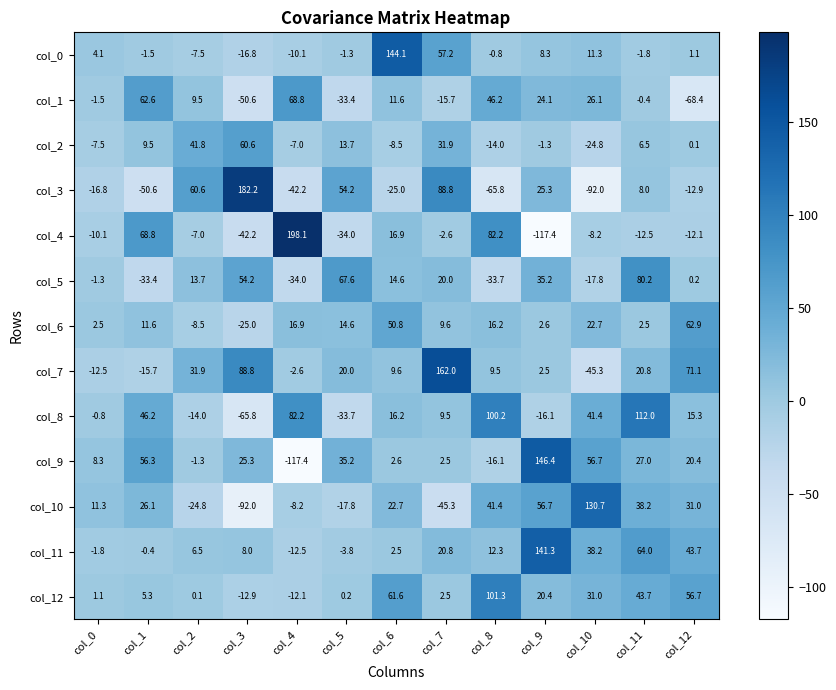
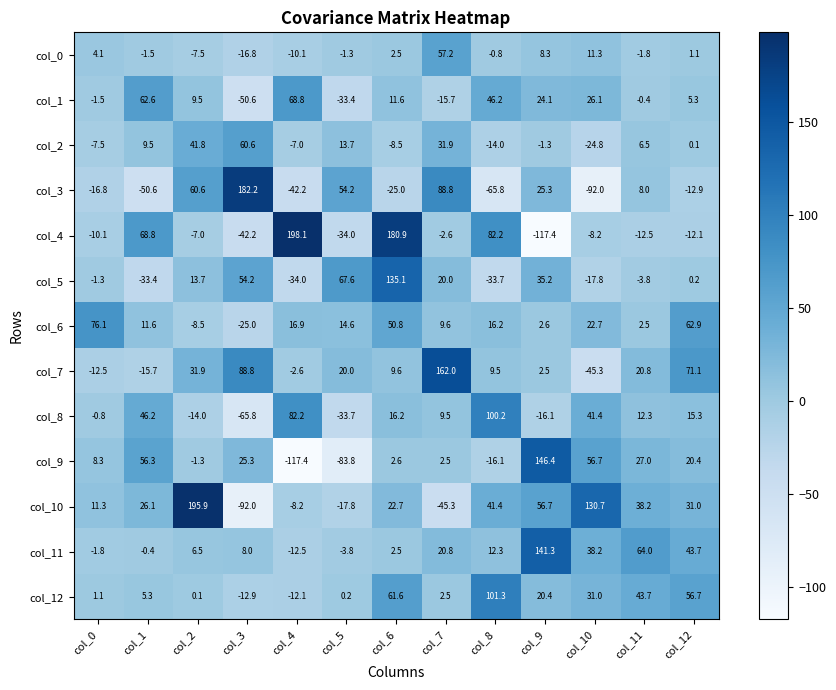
col_0, col_6: 144.1 -> 2.5
col_1, col_12: -68.4 -> 5.3
col_4, col_6: 16.9 -> 180.9
col_5, col_6: 14.6 -> 135.1
col_5, col_11: 80.2 -> -3.8
col_6, col_0: 2.5 -> 76.1
col_8, col_11: 112.0 -> 12.3
col_9, col_5: 35.2 -> -83.8
col_10, col_2: -24.8 -> 195.9
